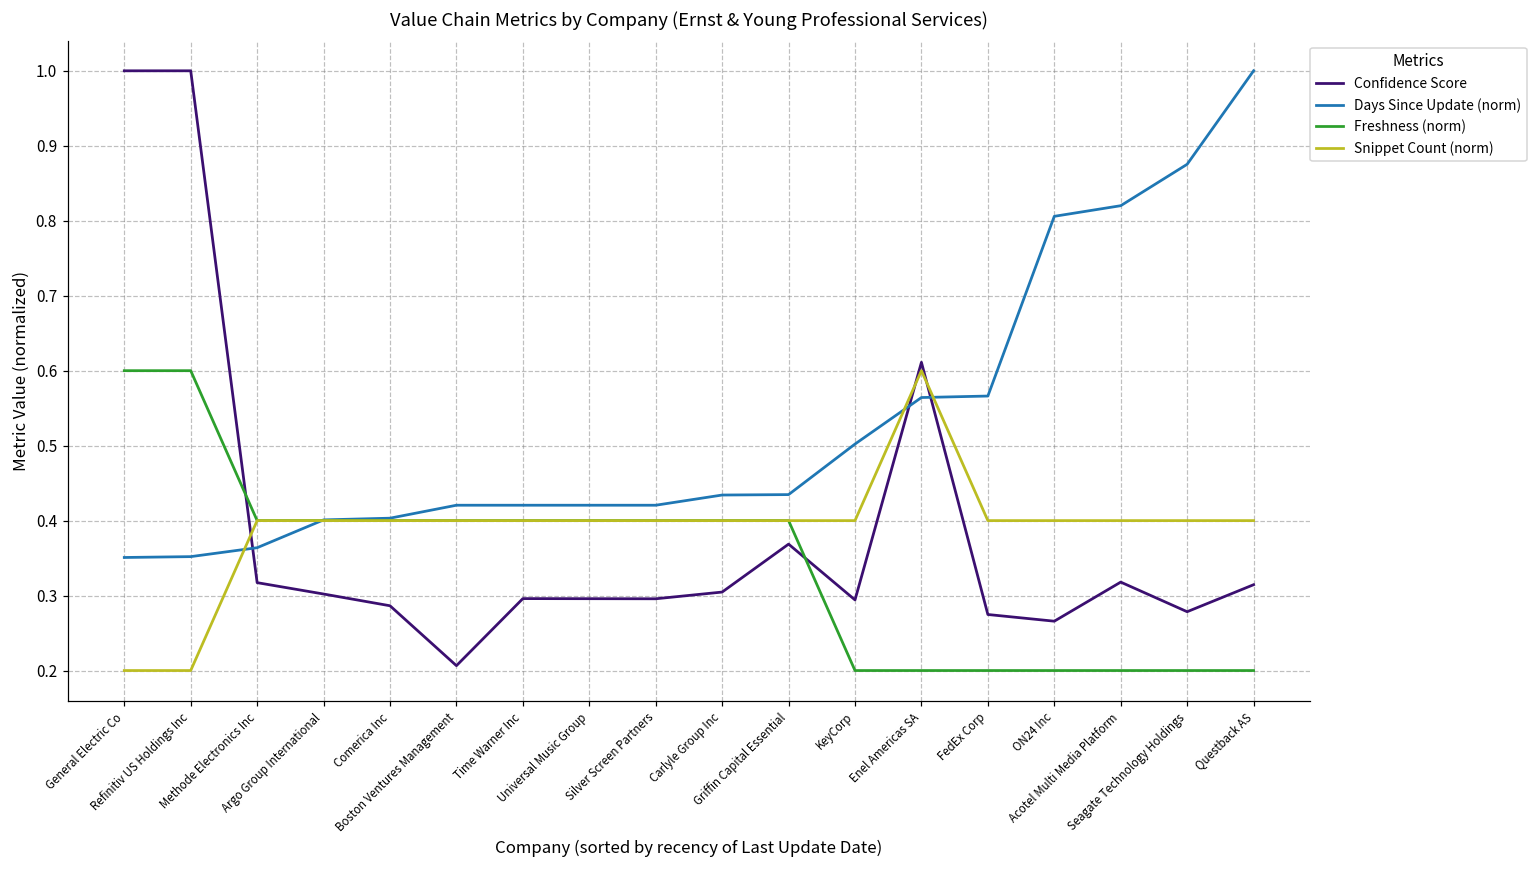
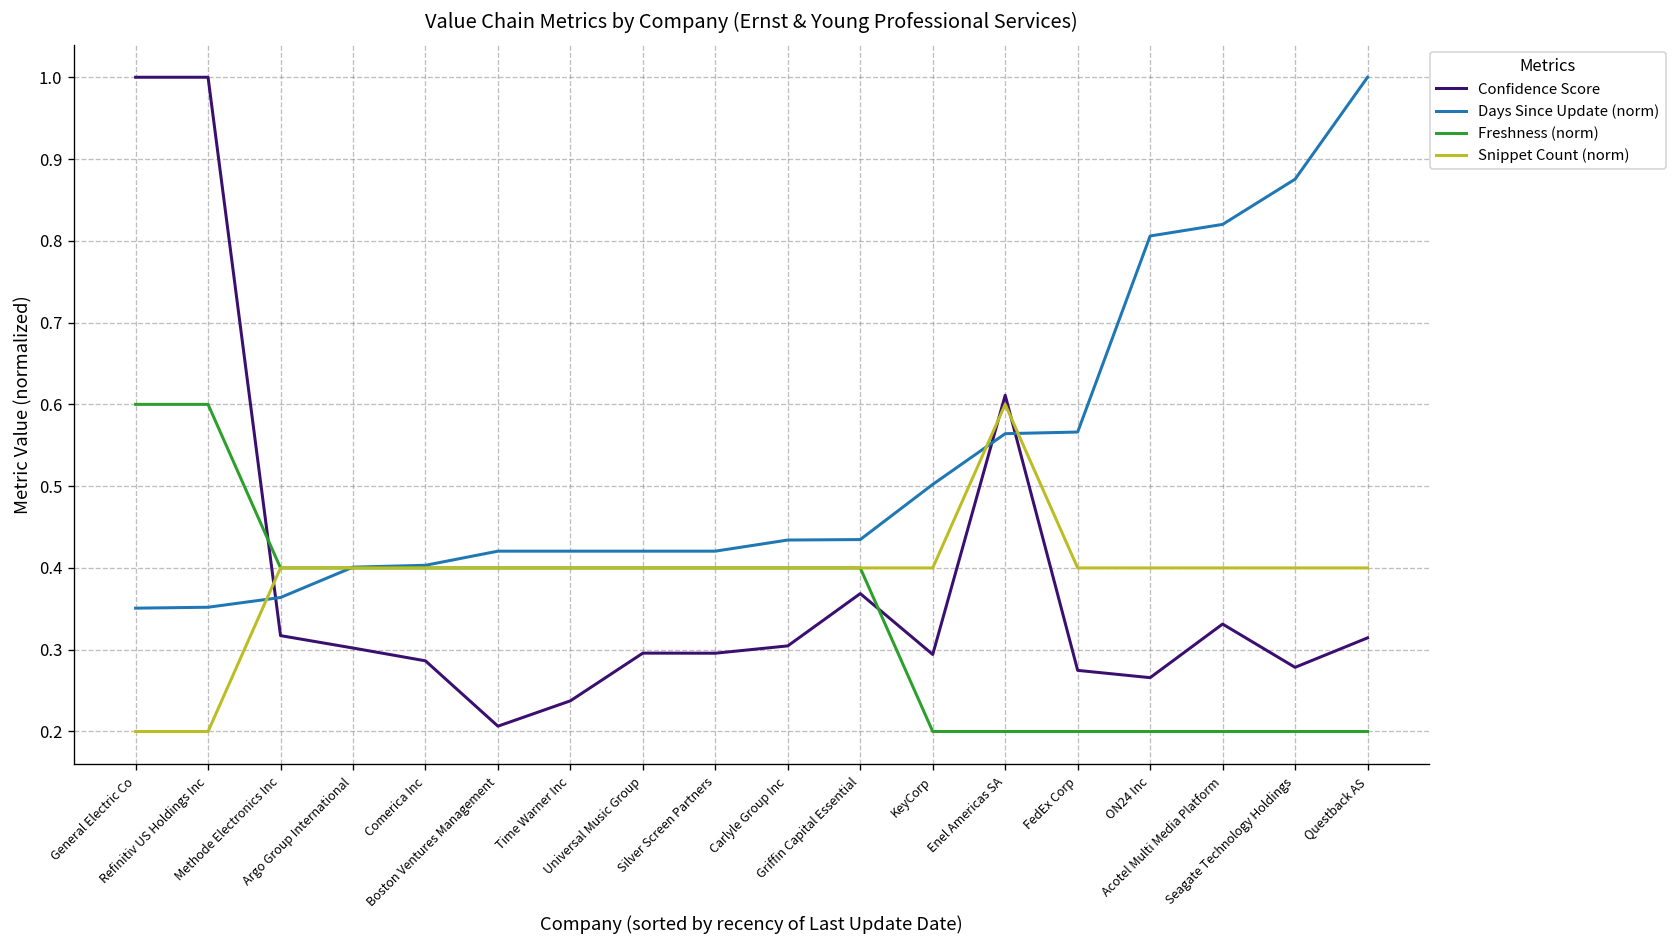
Confidence Score, Time Warner Inc: 0.30 -> 0.24
Confidence Score, Acotel Multi Media Platform: 0.32 -> 0.33
